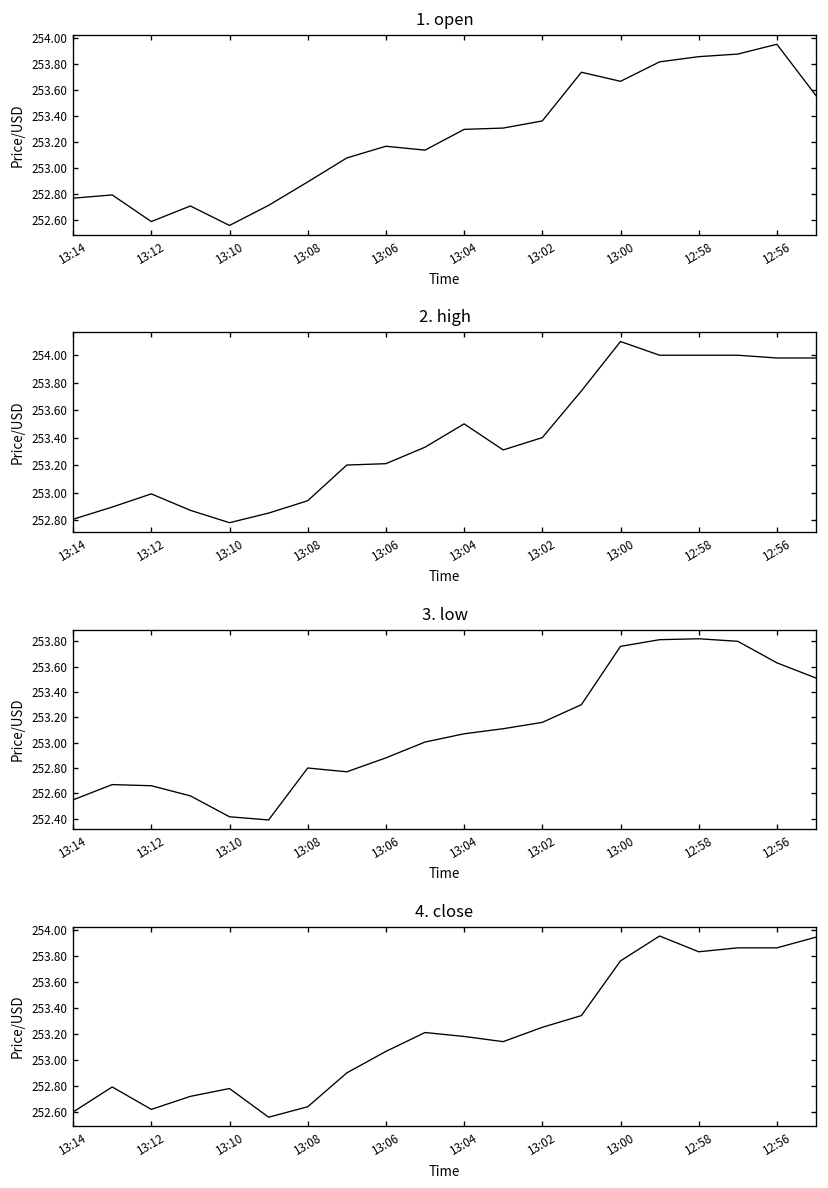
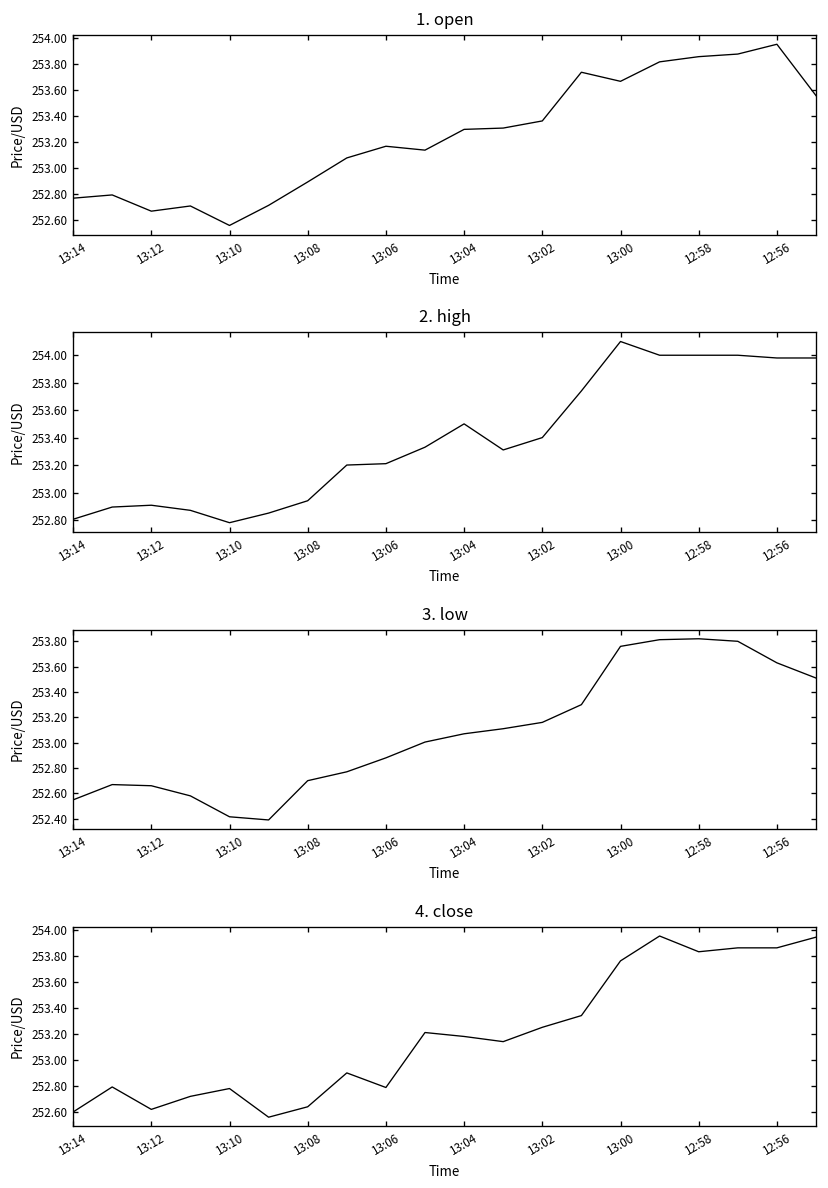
1. open, 13:12: 252.59 -> 252.67
2. high, 13:12: 252.99 -> 252.91
3. low, 13:08: 252.8 -> 252.7
4. close, 13:06: 253.07 -> 252.79
